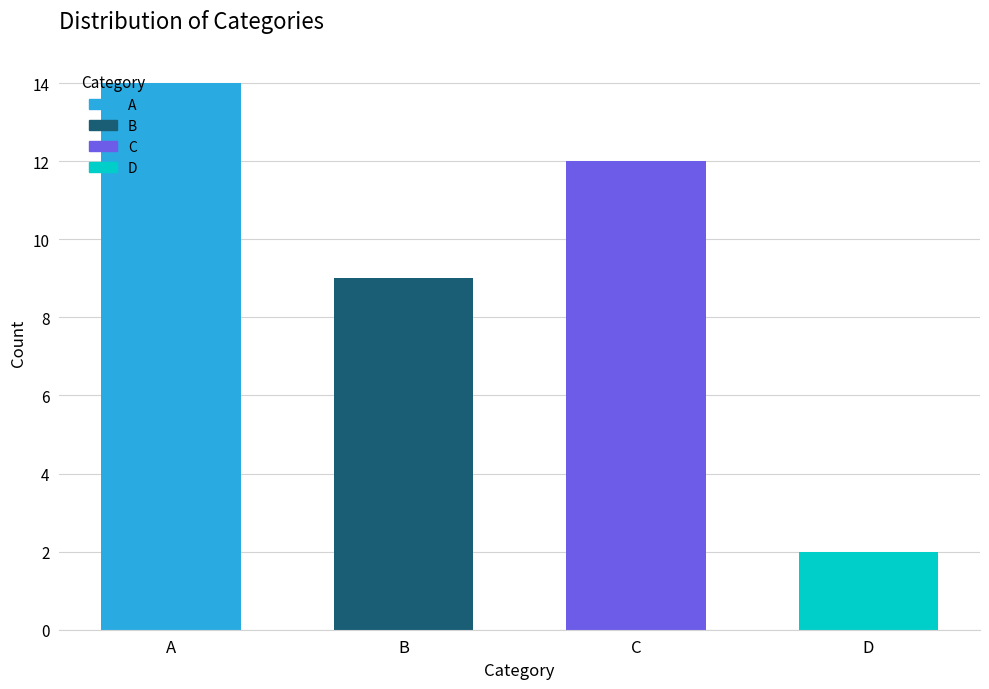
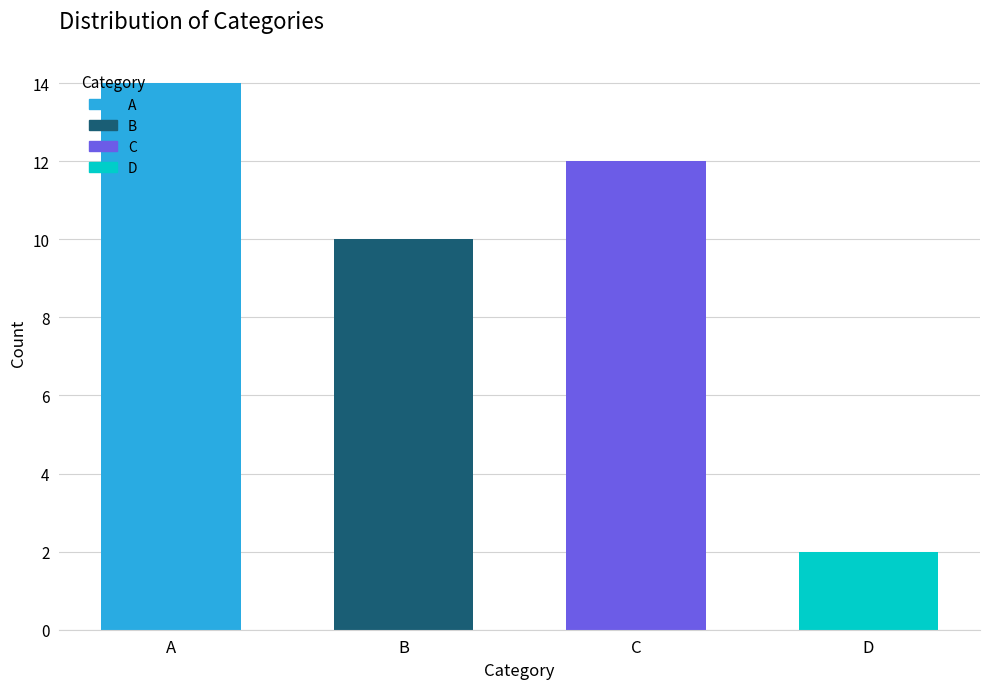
B: 9 -> 10
